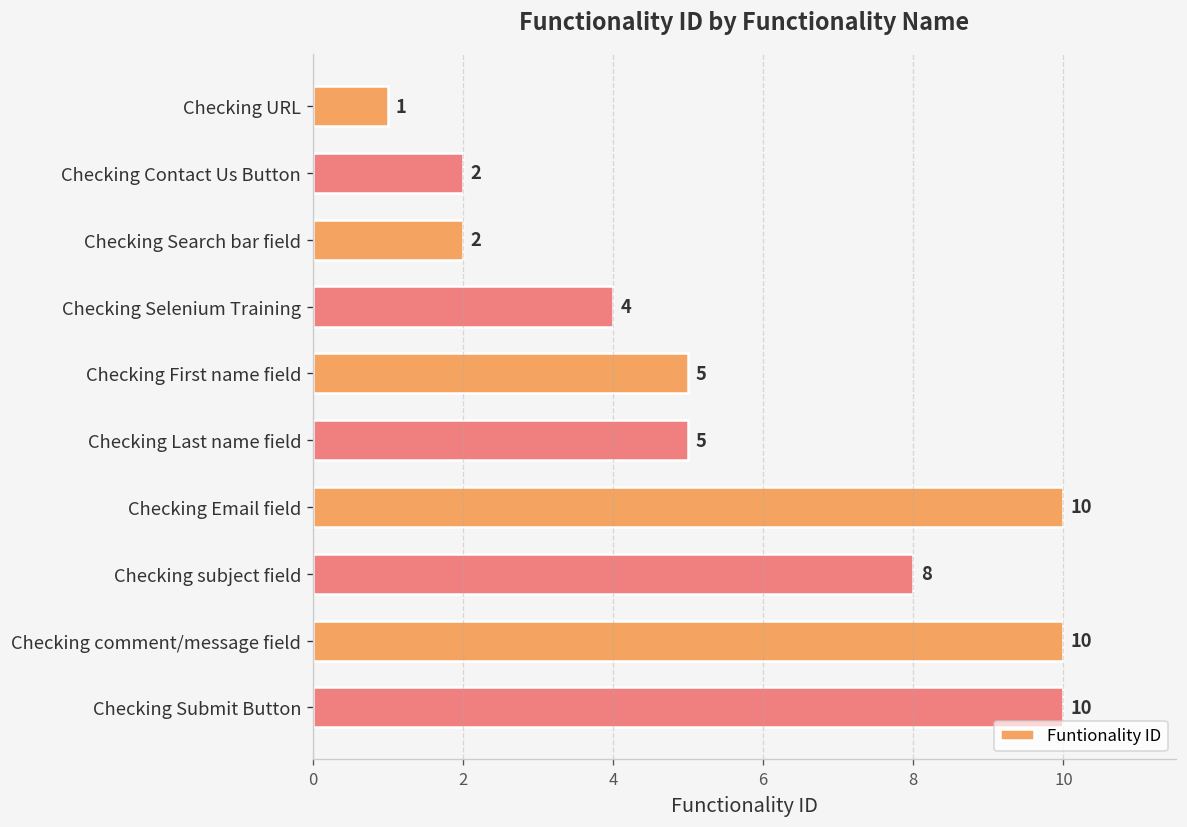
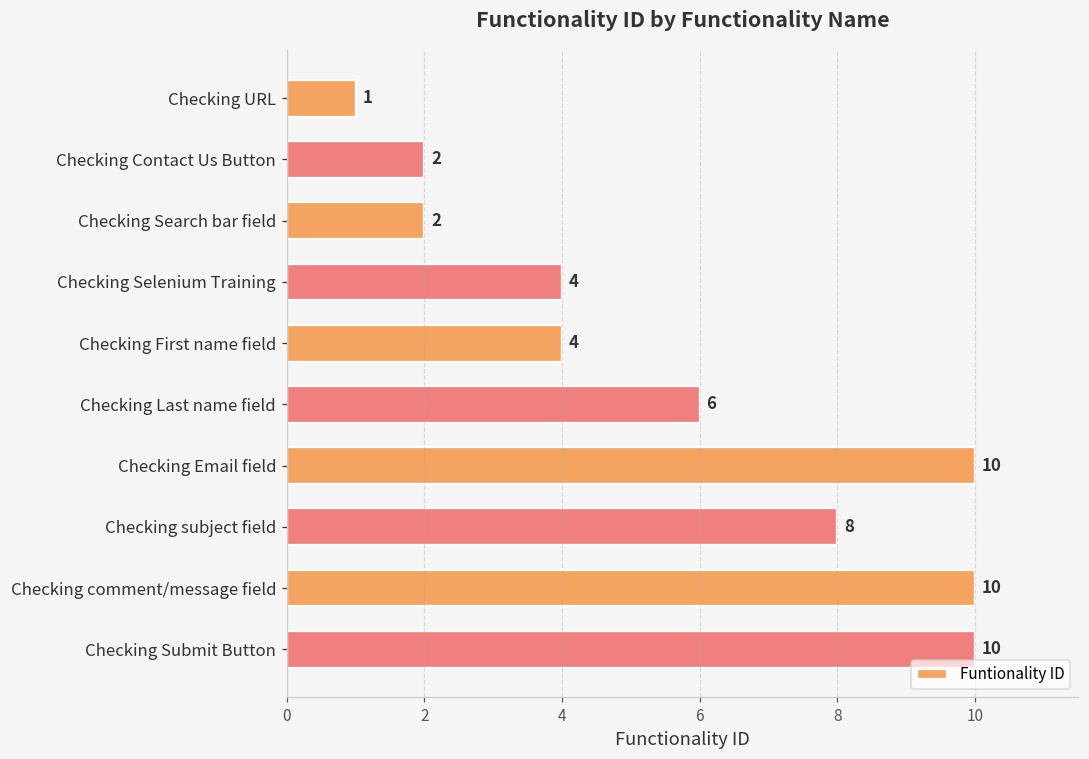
Checking First name field: 5 -> 4
Checking Last name field: 5 -> 6
